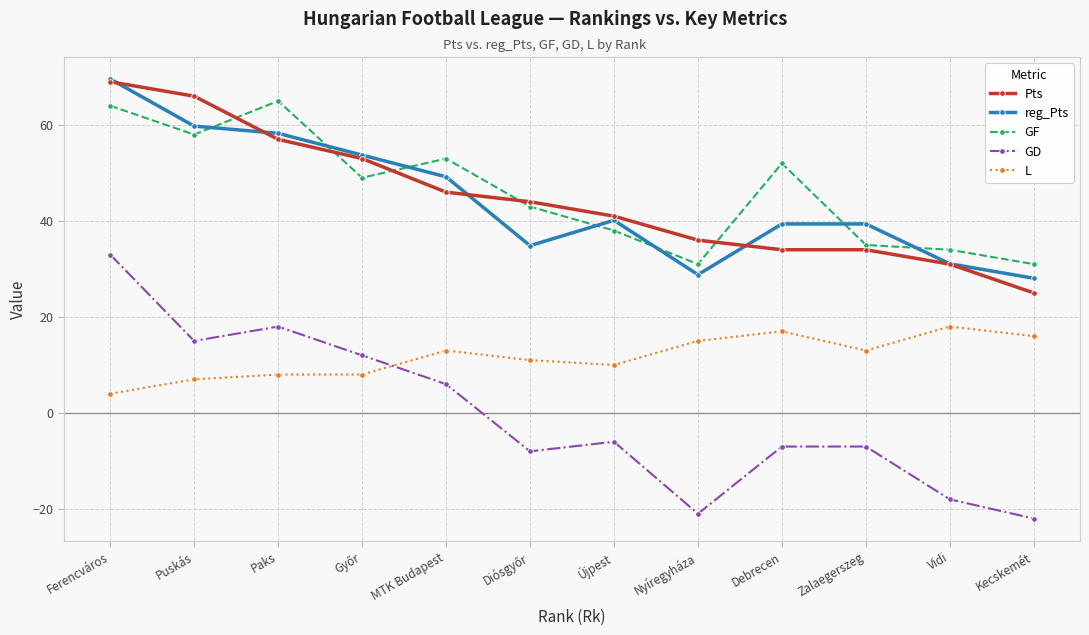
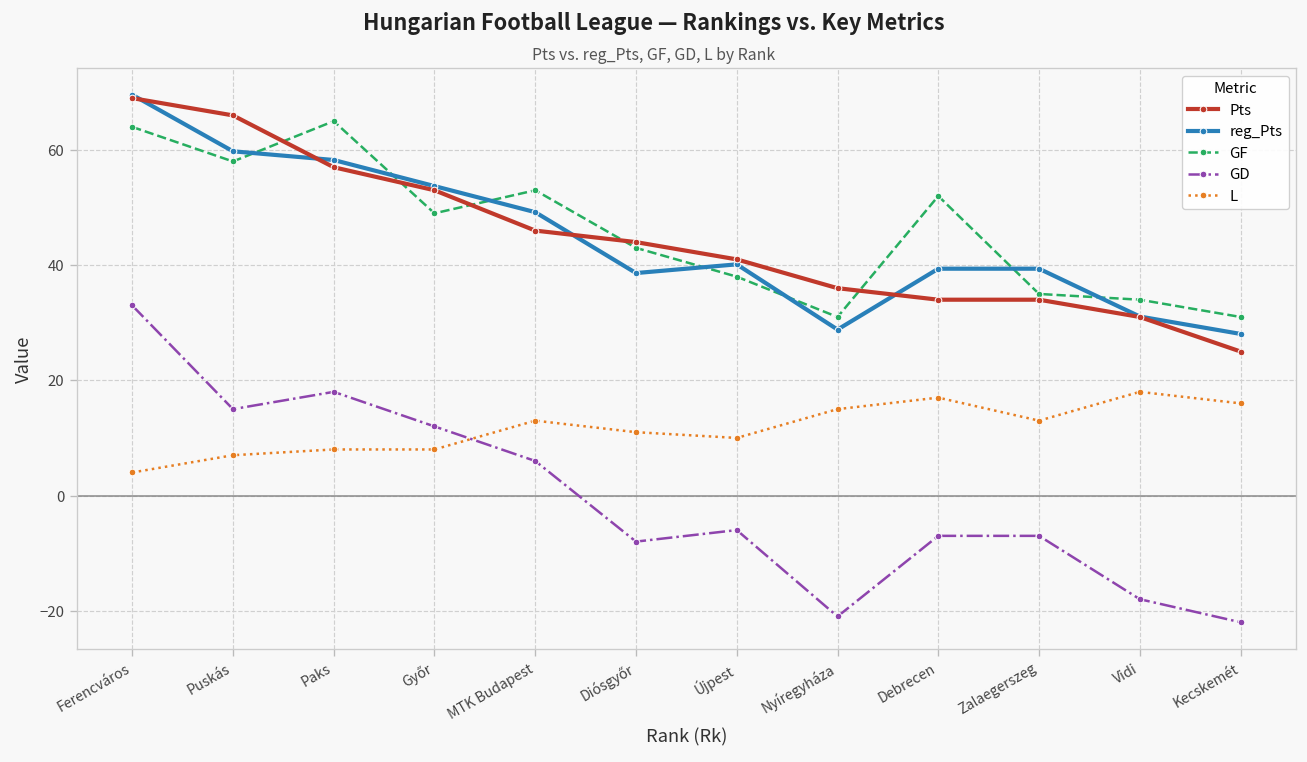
reg_Pts, Diósgyőr: 35 -> 39
